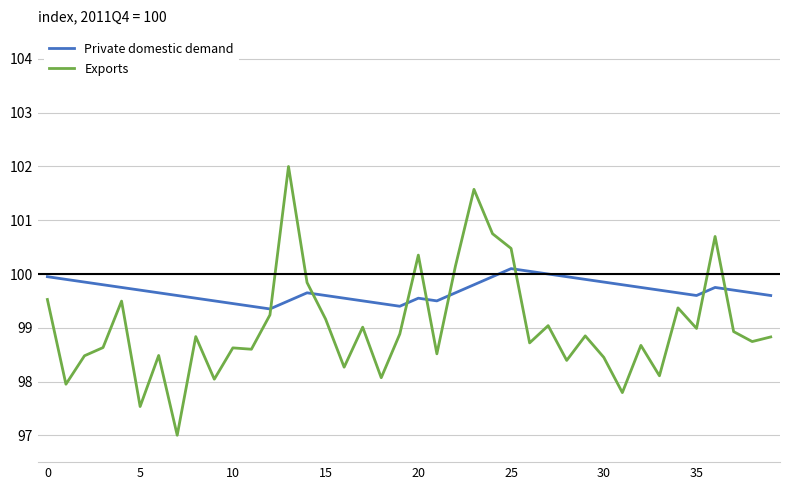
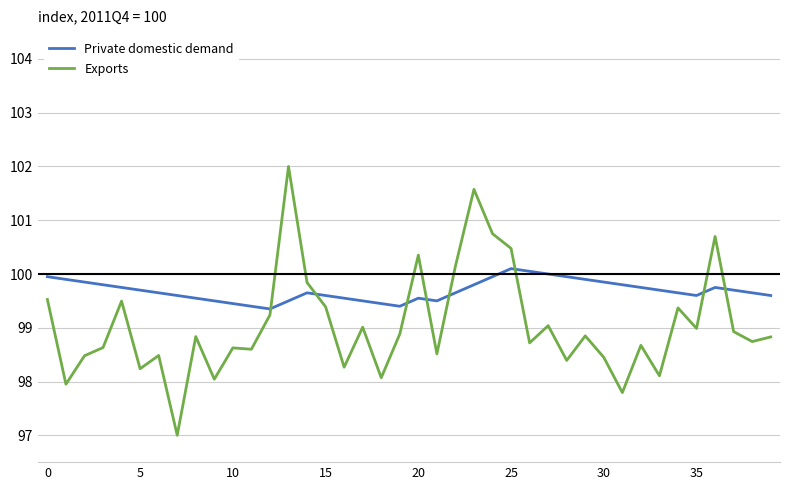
Exports, 5: 97.5 -> 98.2
Exports, 15: 99.2 -> 99.4
